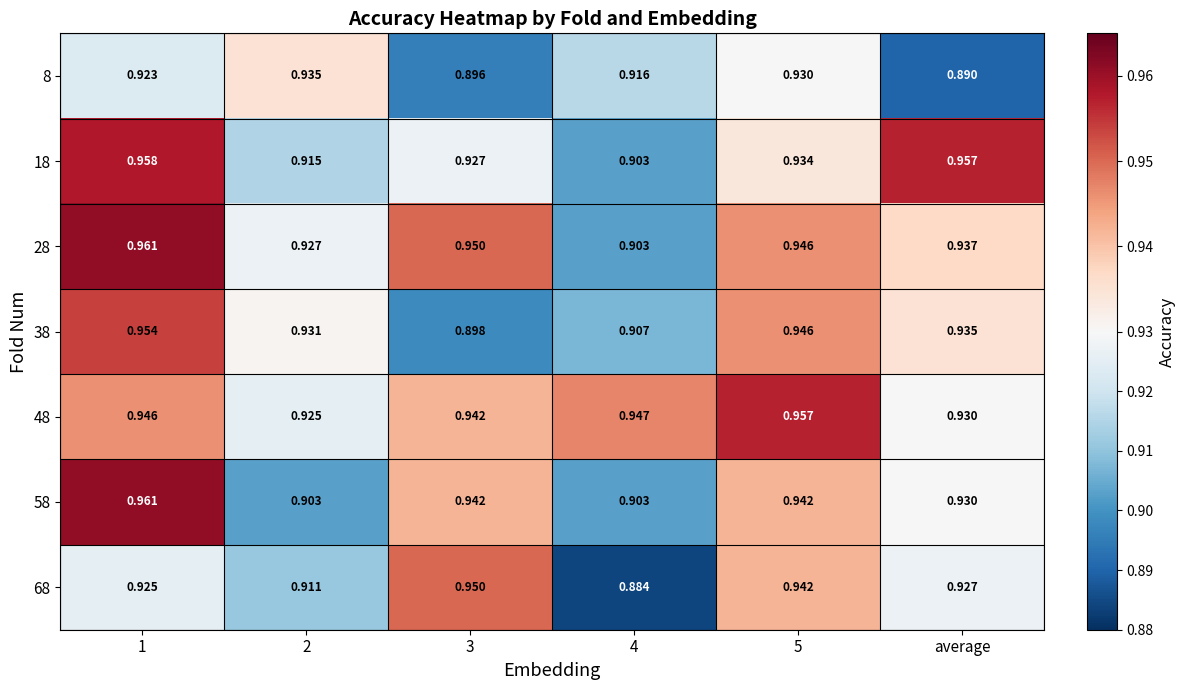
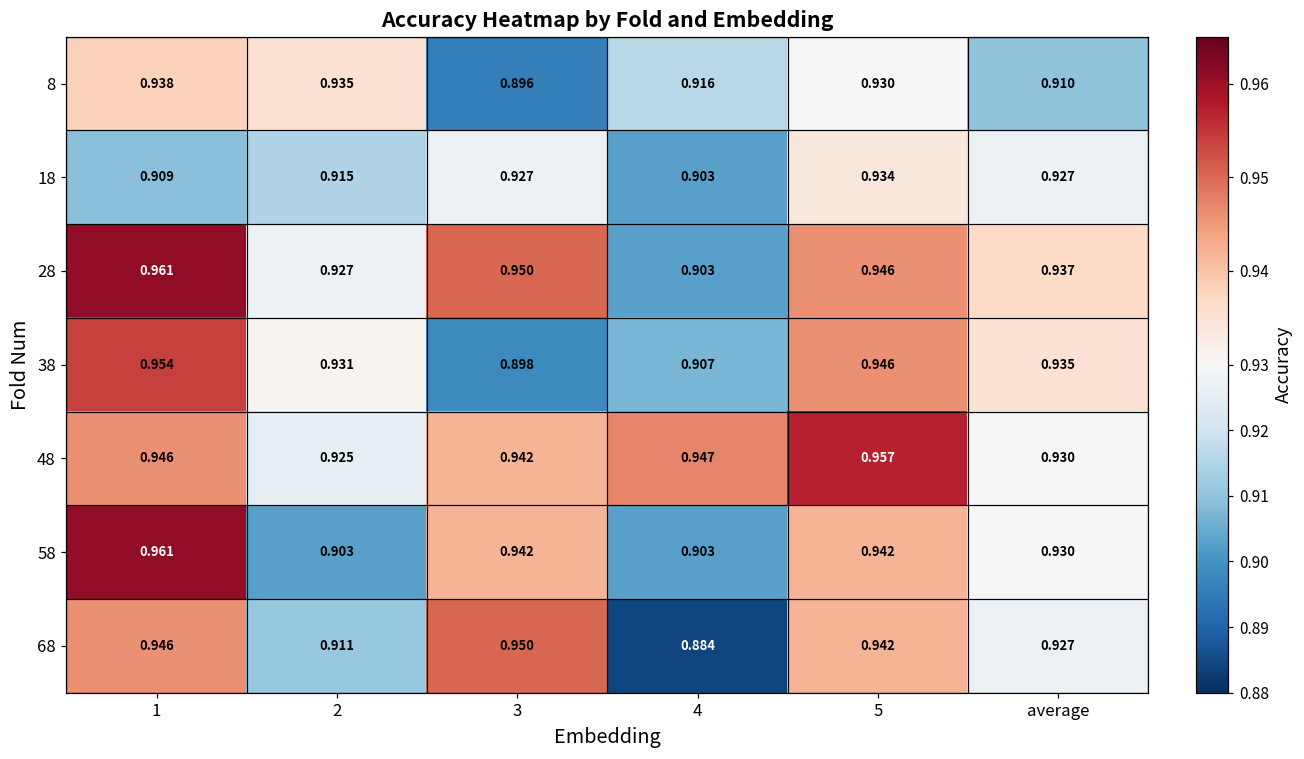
8, 1: 0.923 -> 0.938
8, average: 0.890 -> 0.910
18, 1: 0.958 -> 0.909
18, average: 0.957 -> 0.927
68, 1: 0.925 -> 0.946
